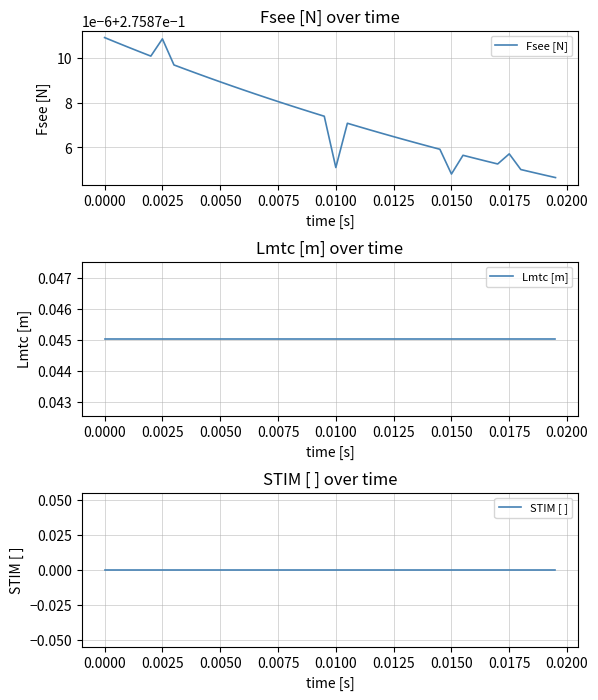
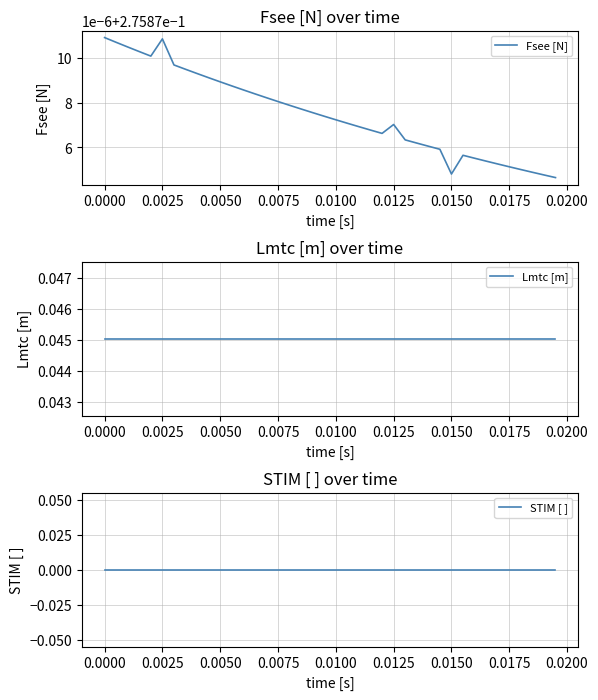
Fsee [N] over time, 0.0100: 0.2758751 -> 0.2758772
Fsee [N] over time, 0.0125: 0.2758765 -> 0.2758770
Fsee [N] over time, 0.0175: 0.2758757 -> 0.2758751
